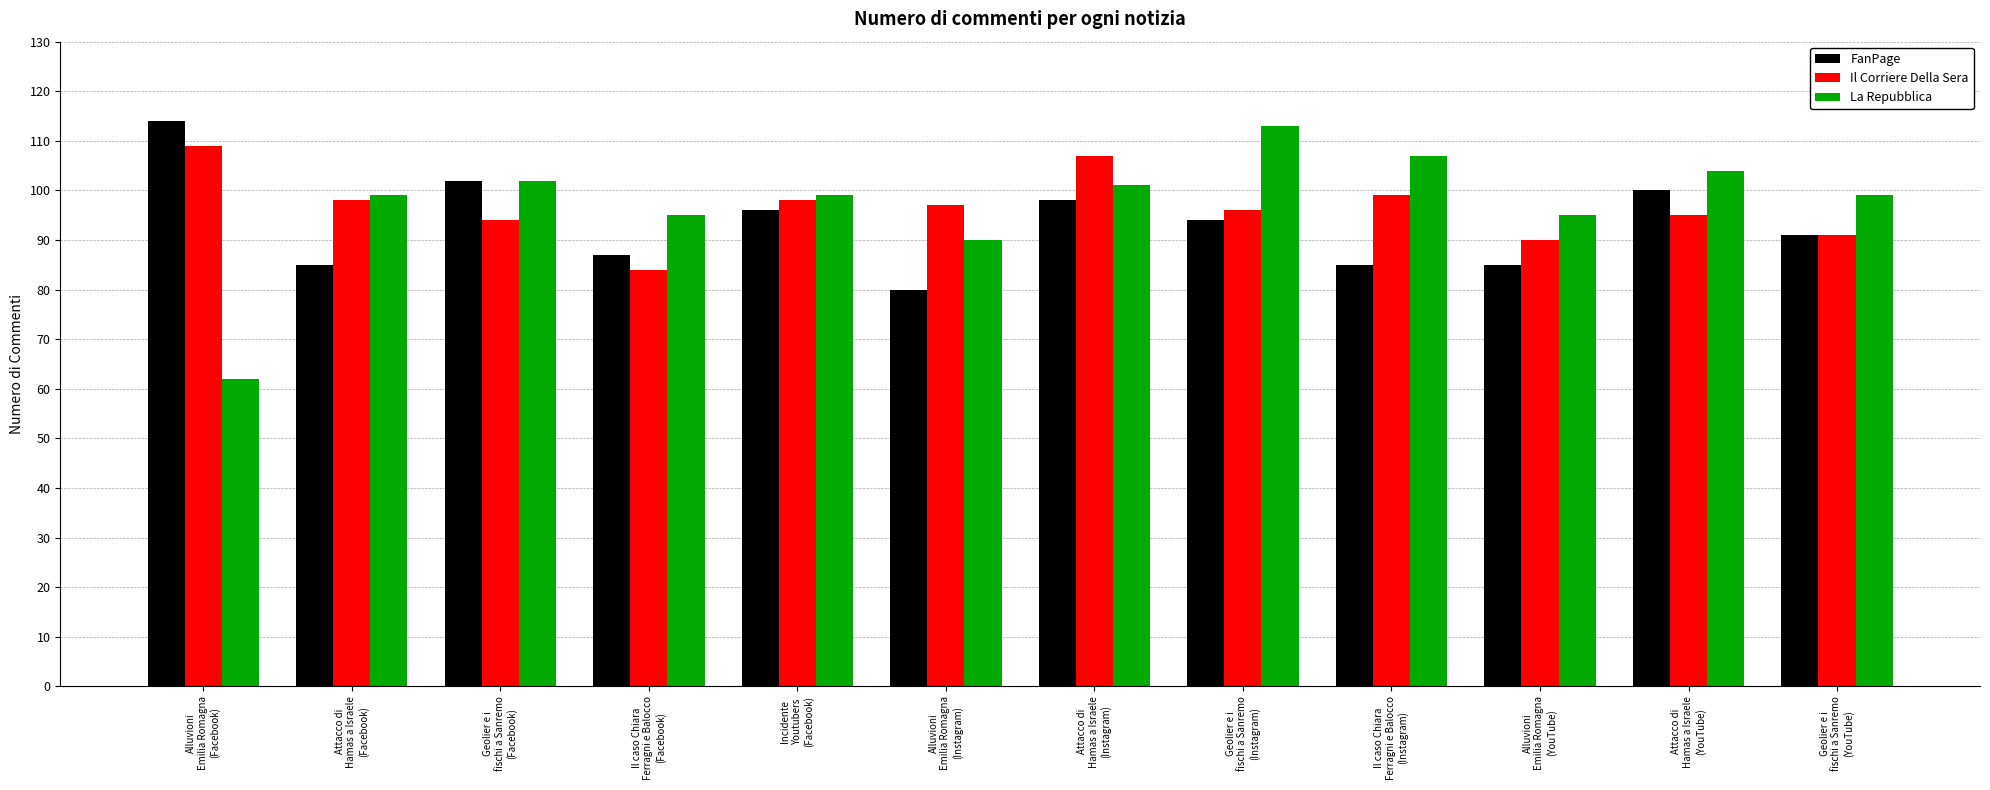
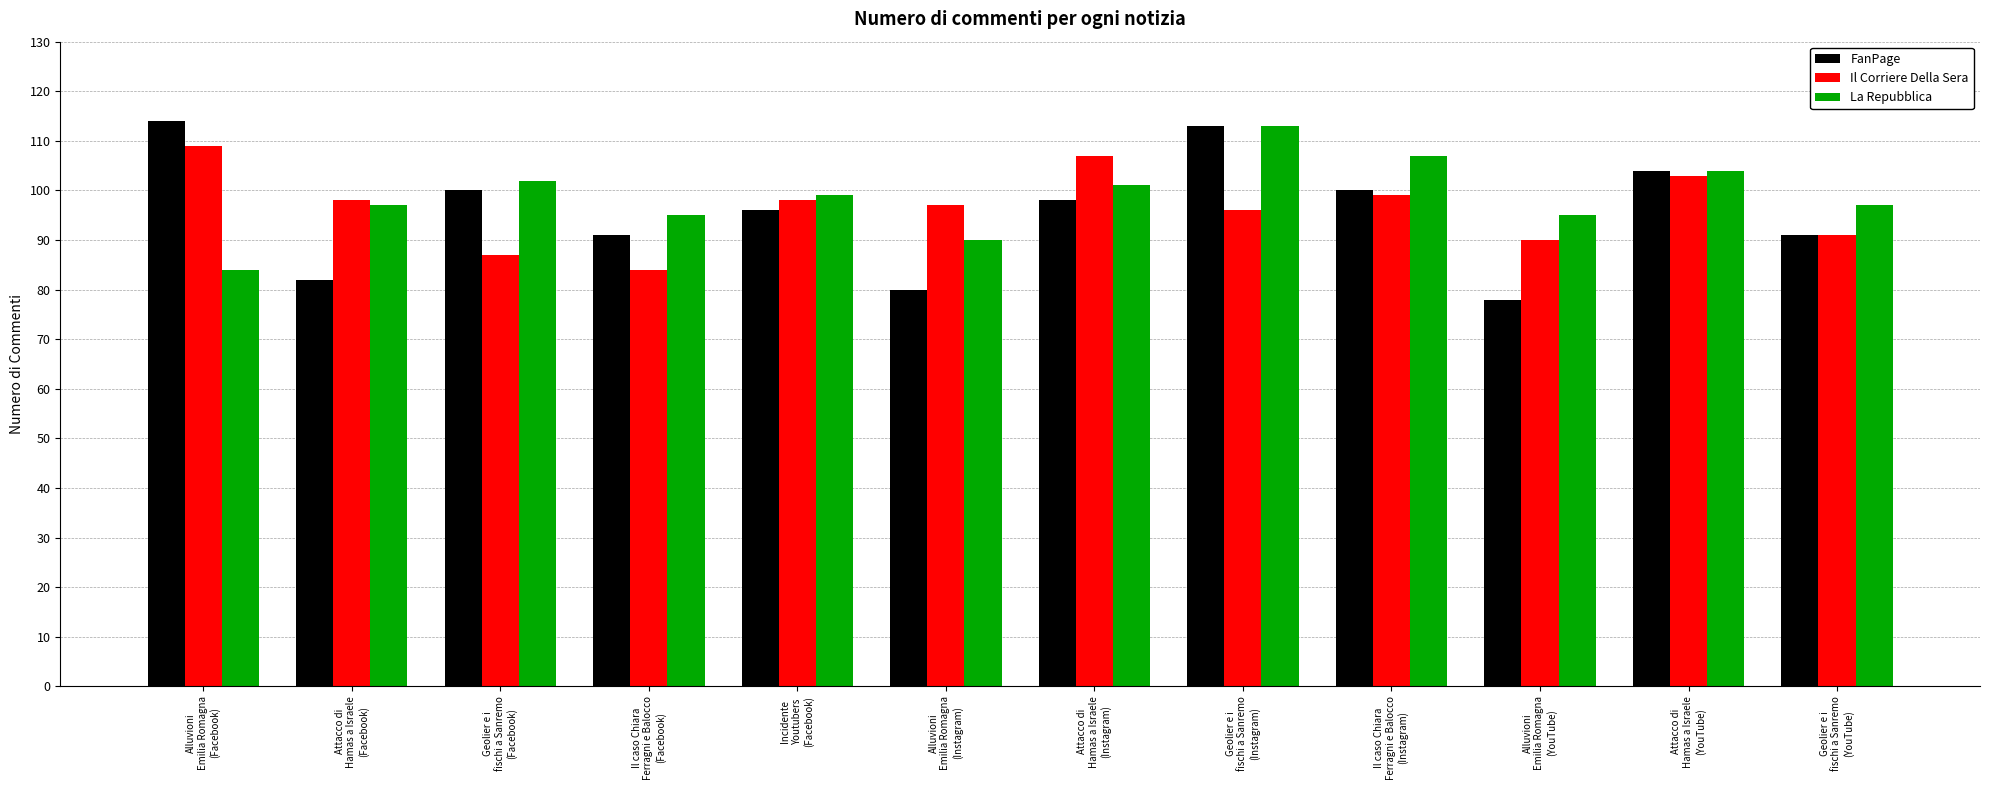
La Repubblica, Alluvioni Emilia Romagna (Facebook): 62 -> 84
FanPage, Attacco di Hamas a Israele (Facebook): 85 -> 82
La Repubblica, Attacco di Hamas a Israele (Facebook): 99 -> 97
FanPage, Geolier e i fischi a Sanremo (Facebook): 102 -> 100
Il Corriere Della Sera, Geolier e i fischi a Sanremo (Facebook): 94 -> 87
FanPage, Il caso Chiara Ferragni e Balocco (Facebook): 87 -> 91
FanPage, Geolier e i fischi a Sanremo (Instagram): 94 -> 113
FanPage, Il caso Chiara Ferragni e Balocco (Instagram): 85 -> 100
FanPage, Alluvioni Emilia Romagna (YouTube): 85 -> 78
FanPage, Attacco di Hamas a Israele (YouTube): 100 -> 104
Il Corriere Della Sera, Attacco di Hamas a Israele (YouTube): 95 -> 103
La Repubblica, Geolier e i fischi a Sanremo (YouTube): 99 -> 97
